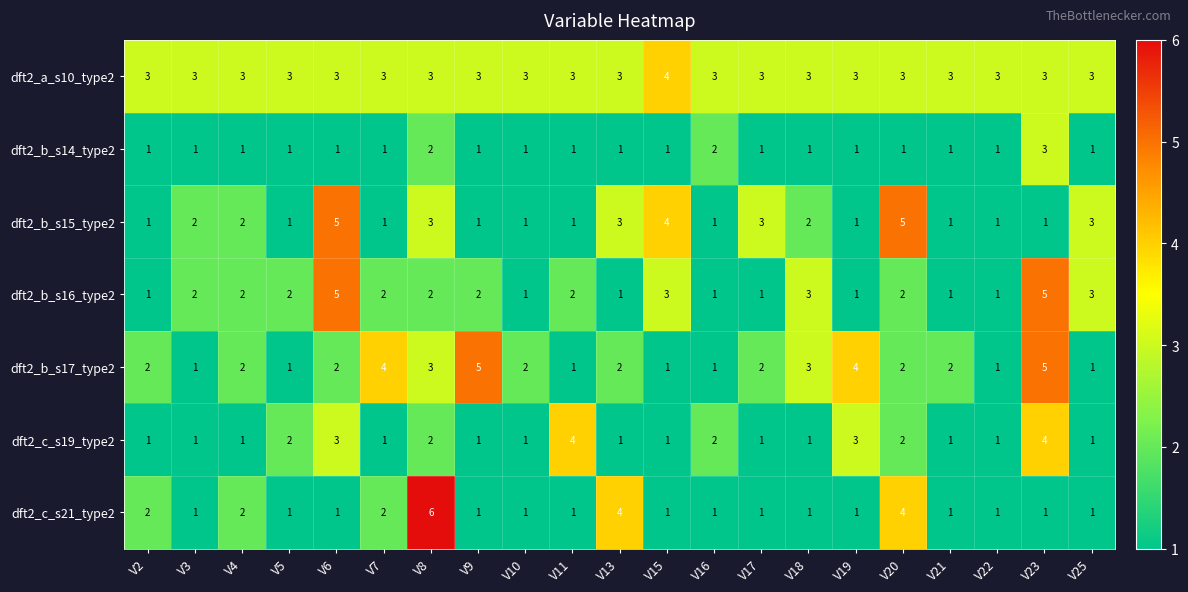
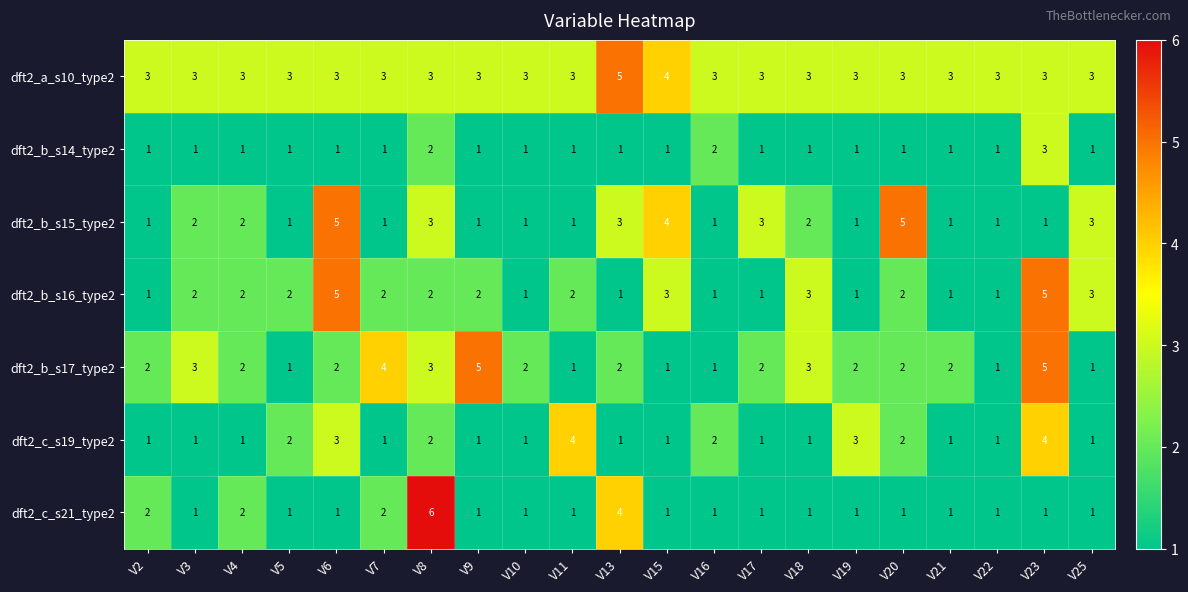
dft2_a_s10_type2, V13: 3 -> 5
dft2_b_s17_type2, V3: 1 -> 3
dft2_b_s17_type2, V19: 4 -> 2
dft2_c_s21_type2, V20: 4 -> 1
